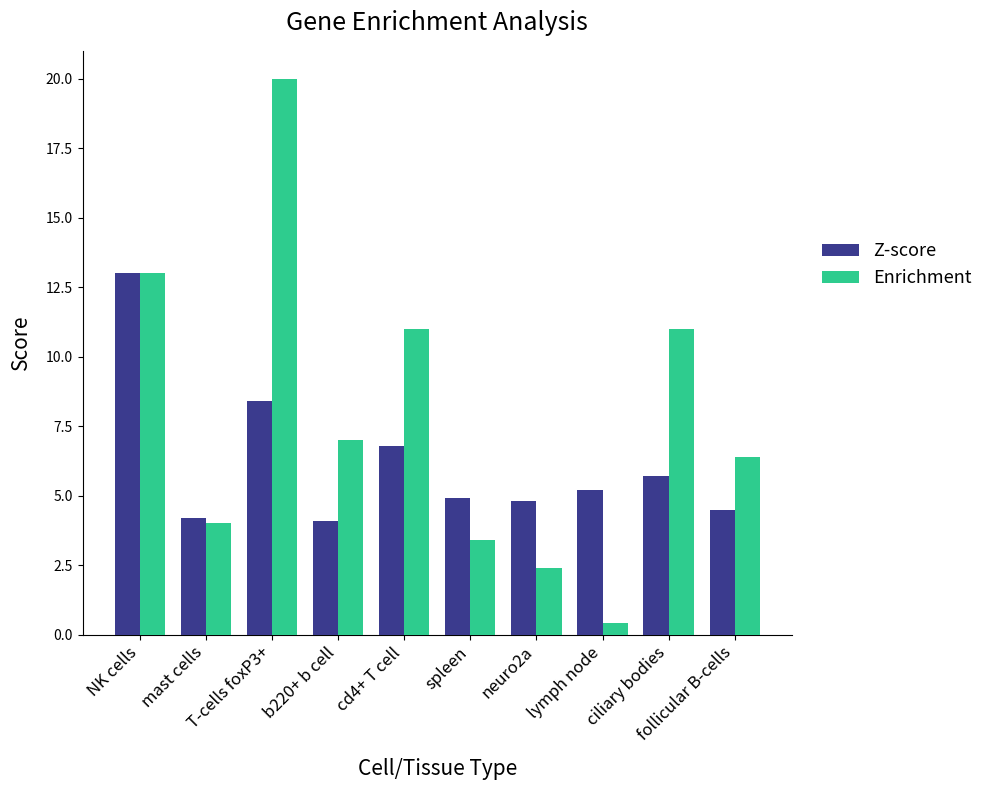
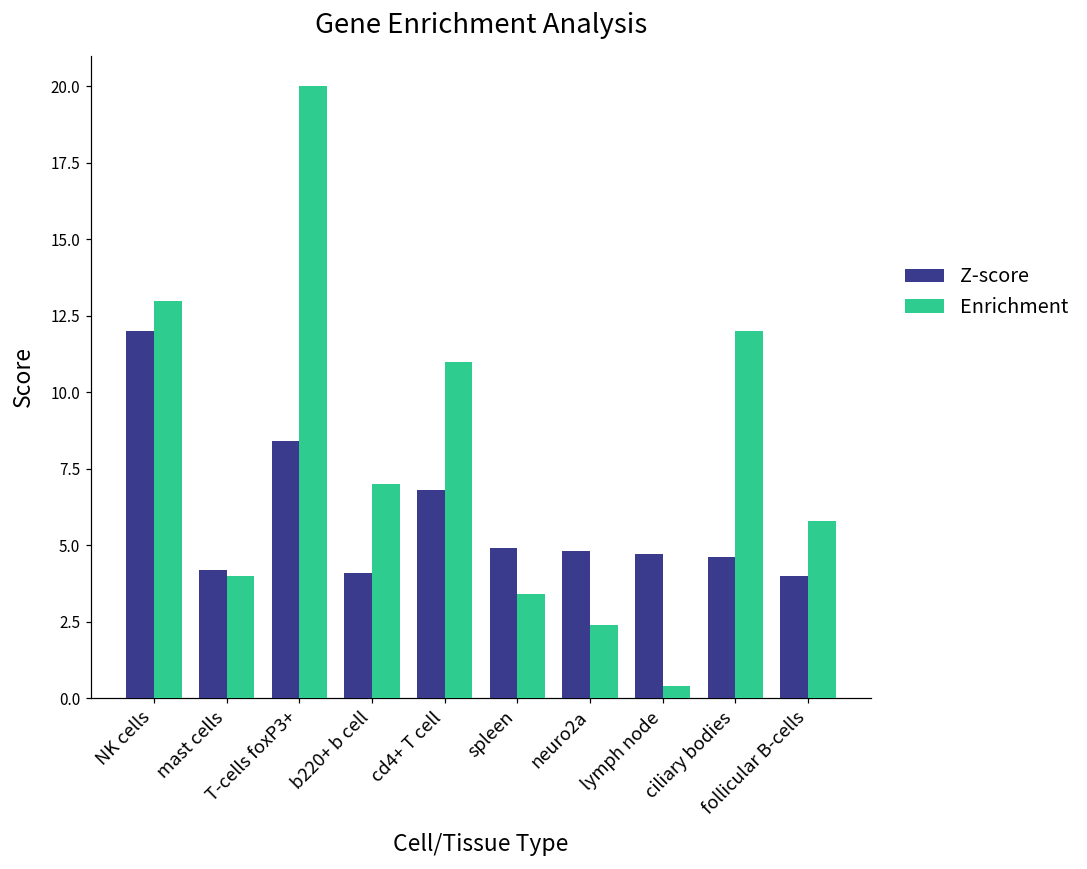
Z-score, NK cells: 13 -> 12
Z-score, lymph node: 5.2 -> 4.7
Z-score, ciliary bodies: 5.7 -> 4.6
Enrichment, ciliary bodies: 11 -> 12
Z-score, follicular B-cells: 4.5 -> 4.0
Enrichment, follicular B-cells: 6.4 -> 5.8
